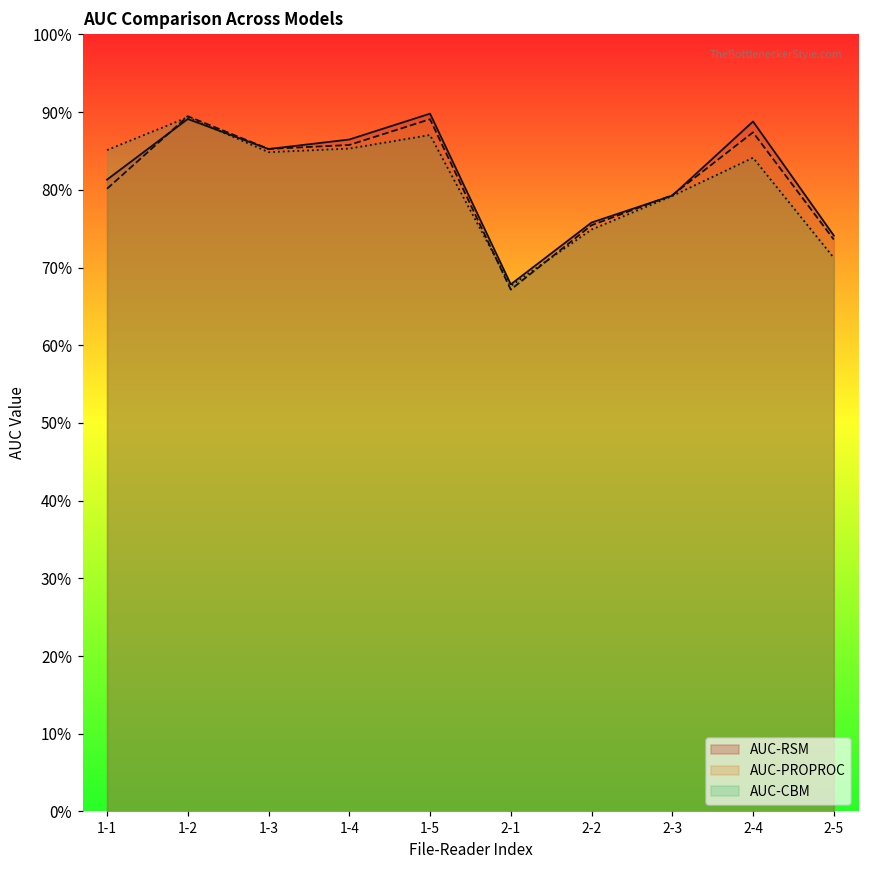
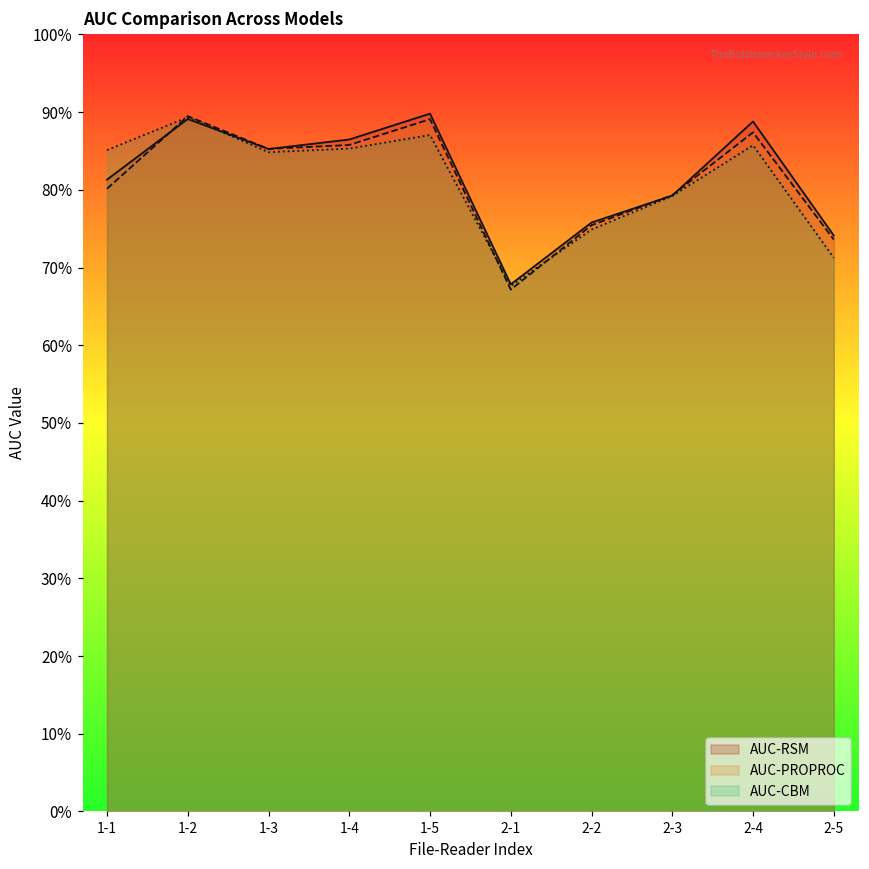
AUC-CBM, 2-4: 84% -> 86%
